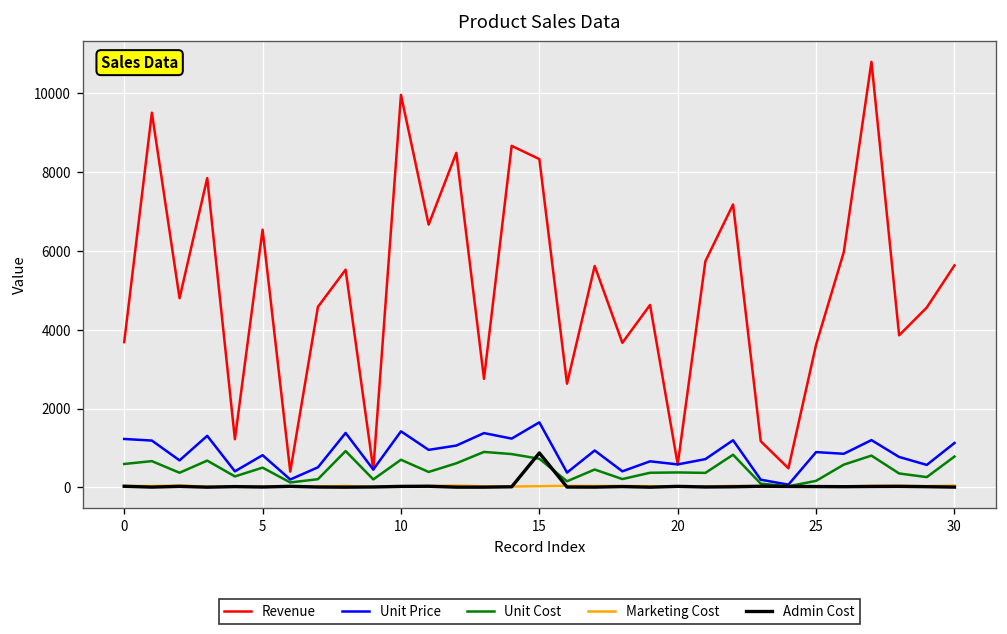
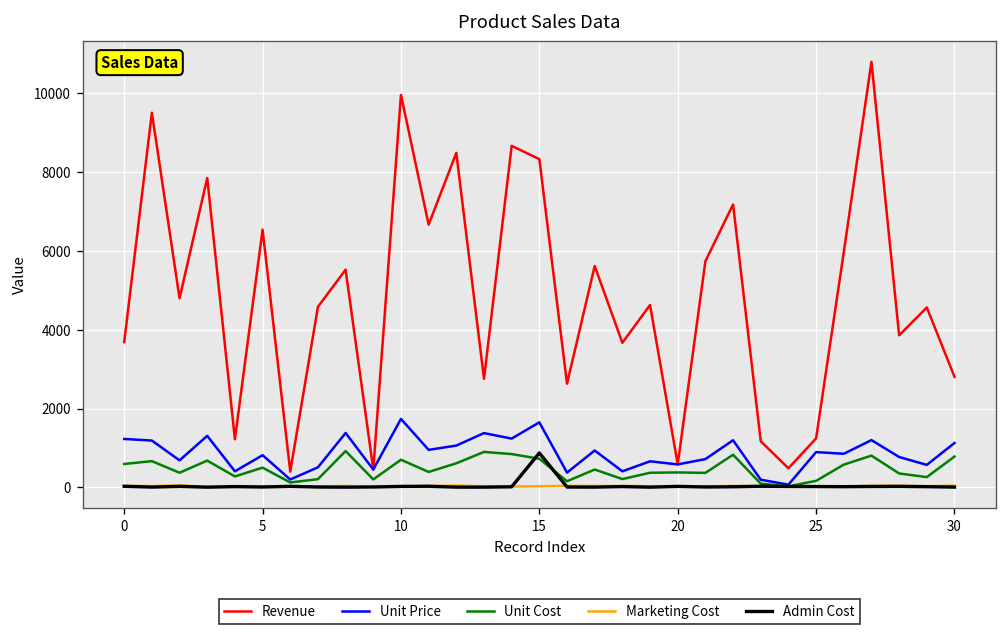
Unit Price, 10: 1400 -> 1700
Revenue, 25: 3600 -> 1200
Revenue, 30: 5600 -> 2800
